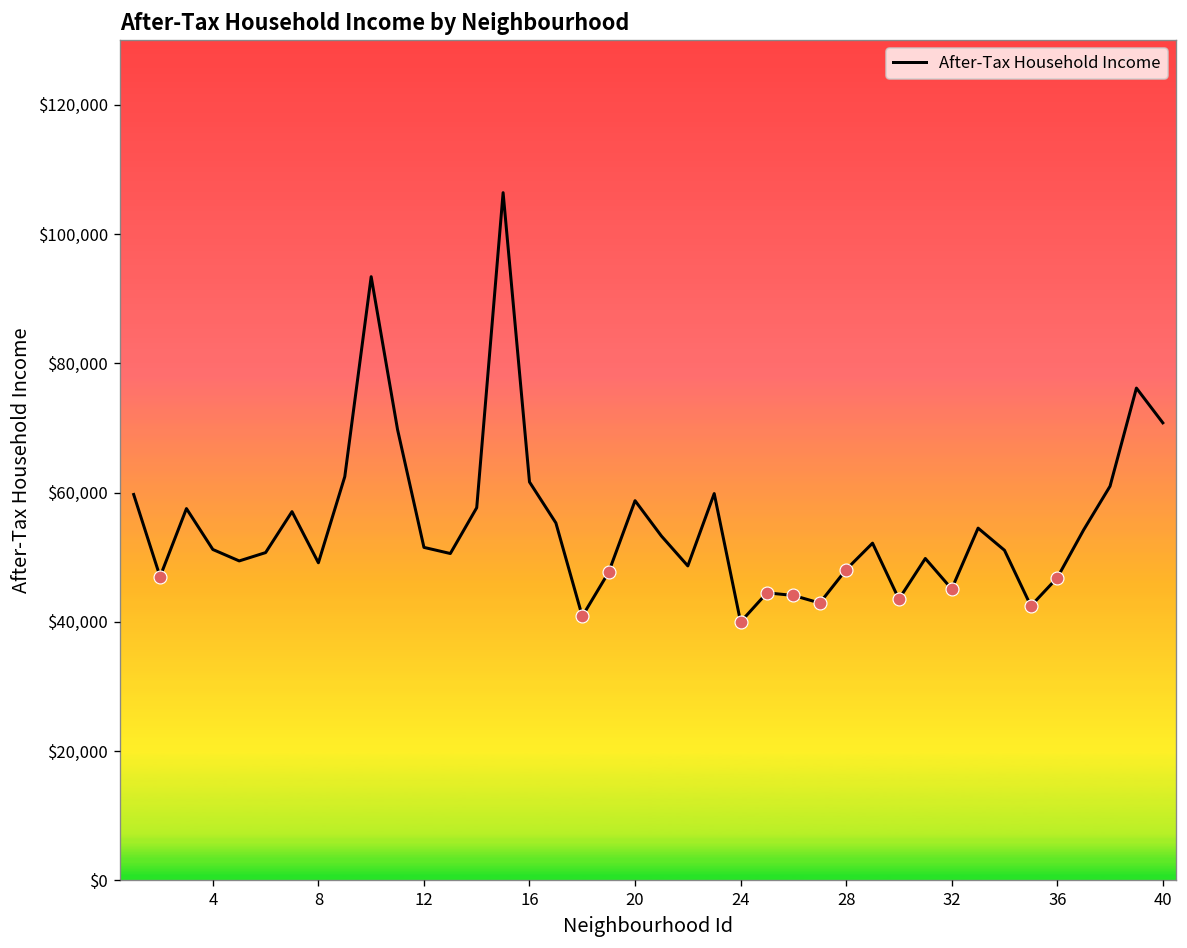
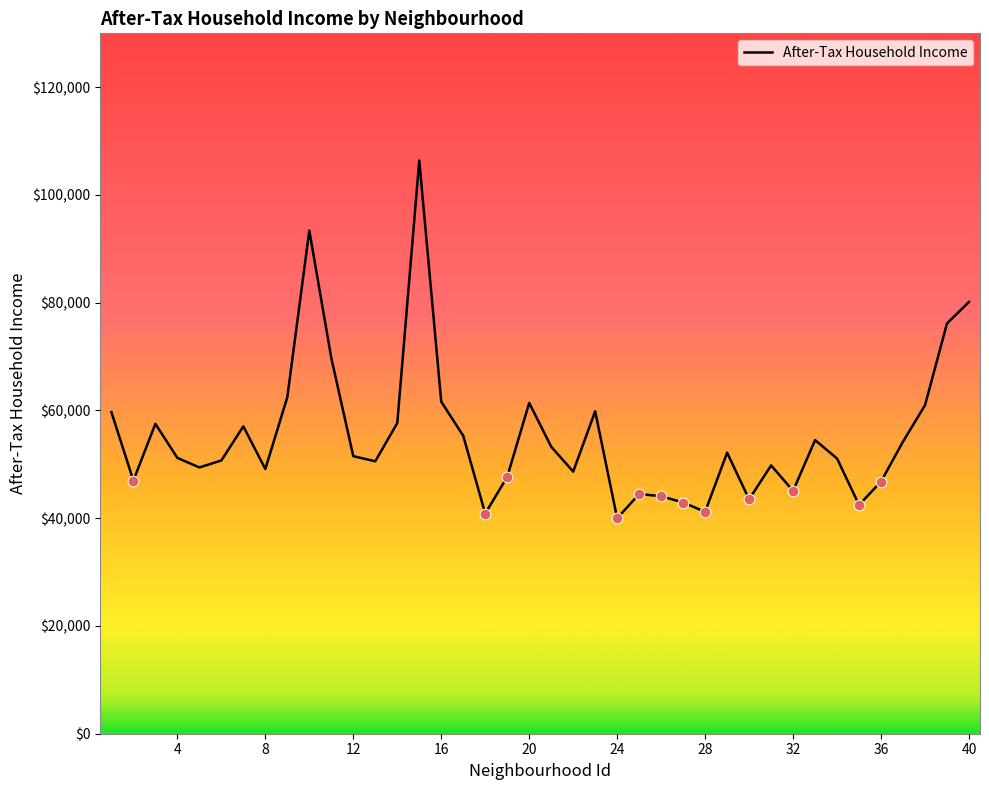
After-Tax Household Income, 20: $59,000 -> $61,000
After-Tax Household Income, 28: $48,000 -> $41,000
After-Tax Household Income, 40: $71,000 -> $80,000
